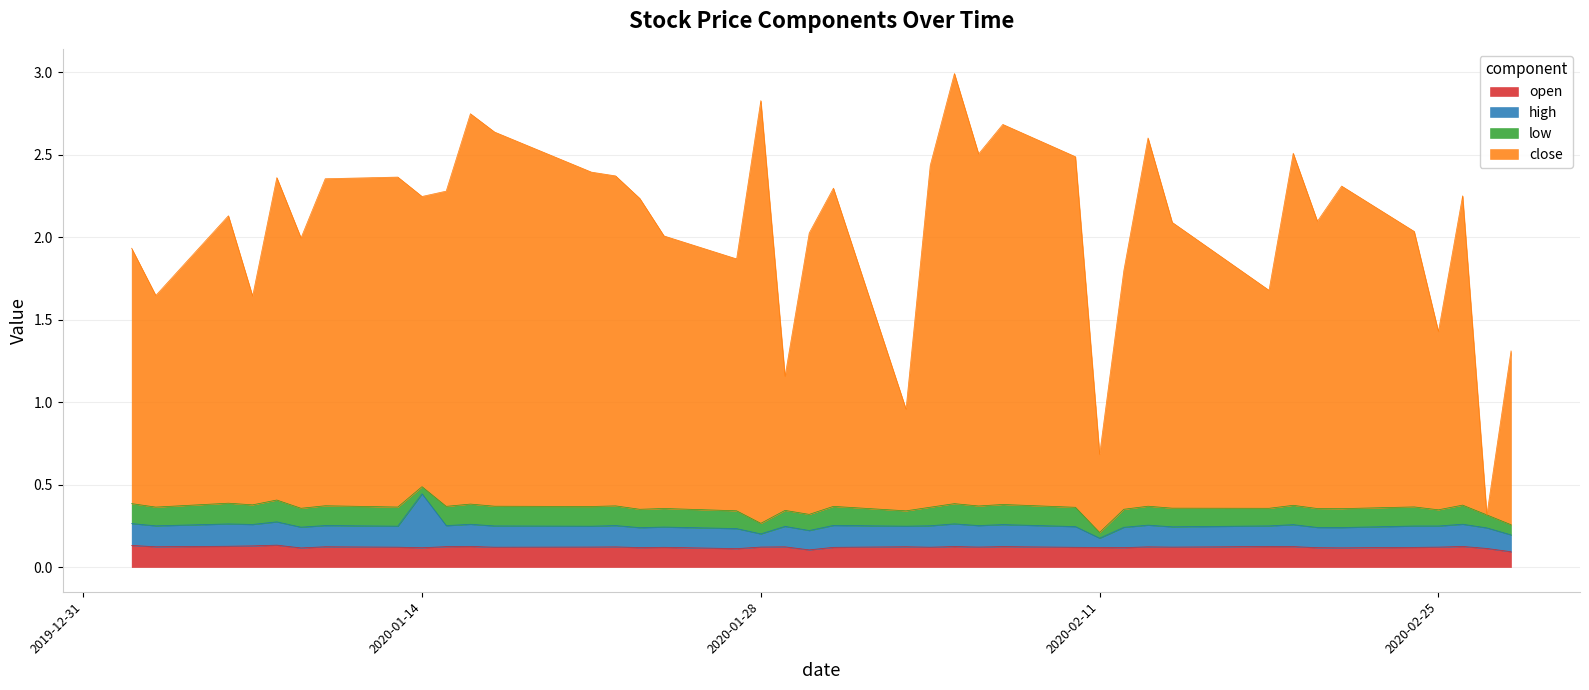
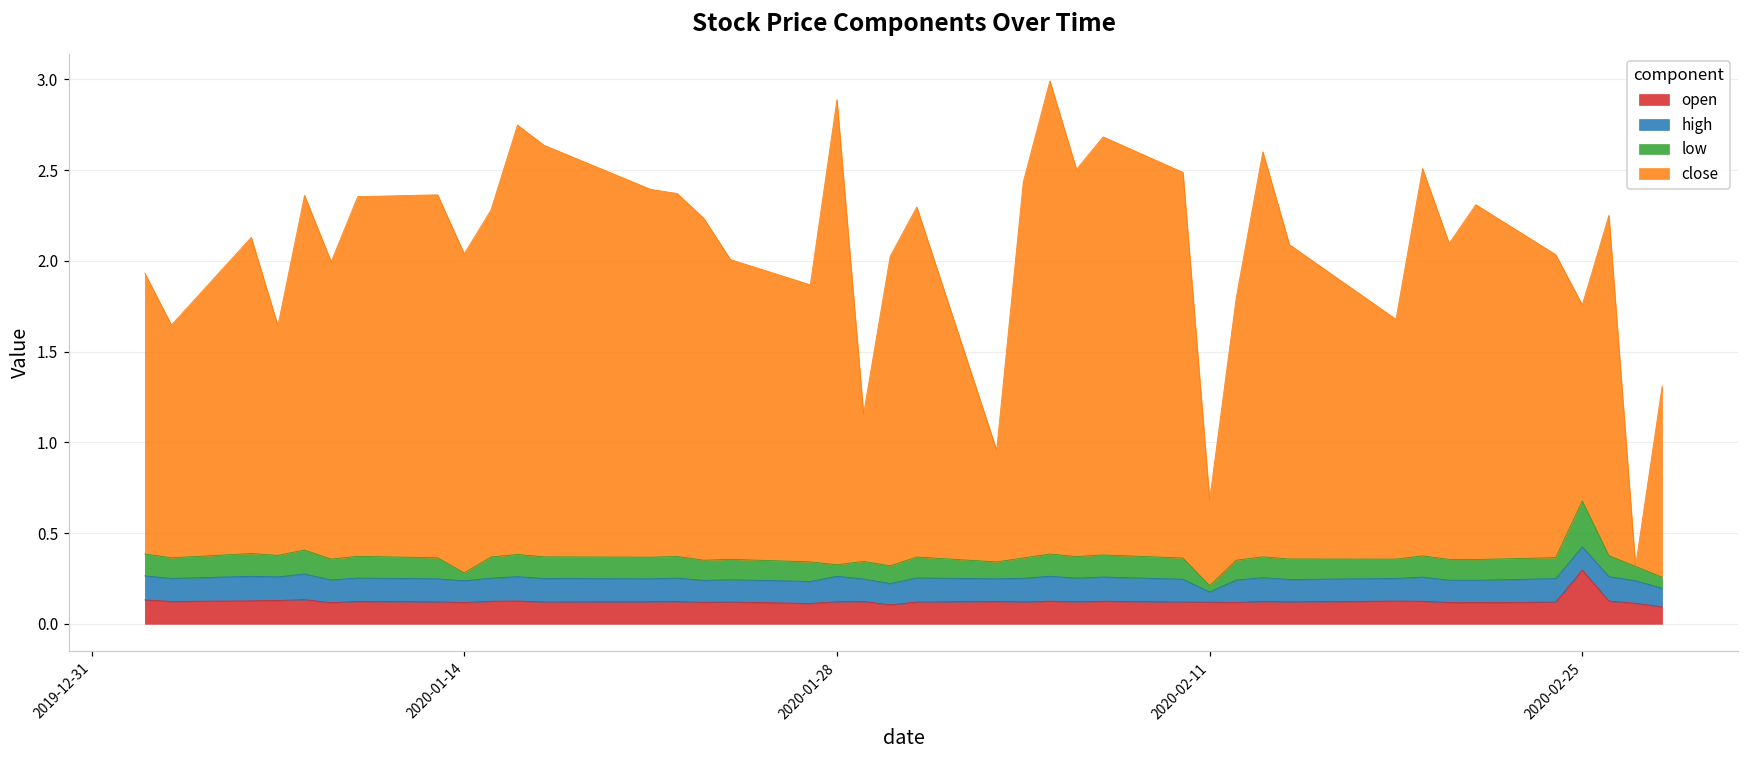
high, 2020-01-14: 0.33 -> 0.12
high, 2020-01-28: 0.08 -> 0.14
open, 2020-02-25: 0.12 -> 0.30
low, 2020-02-25: 0.10 -> 0.25
